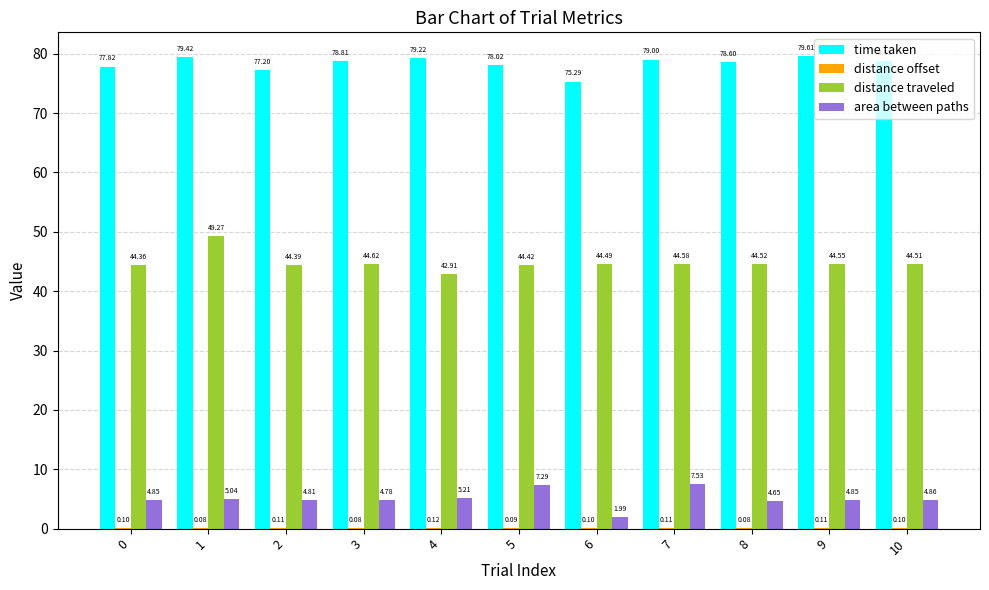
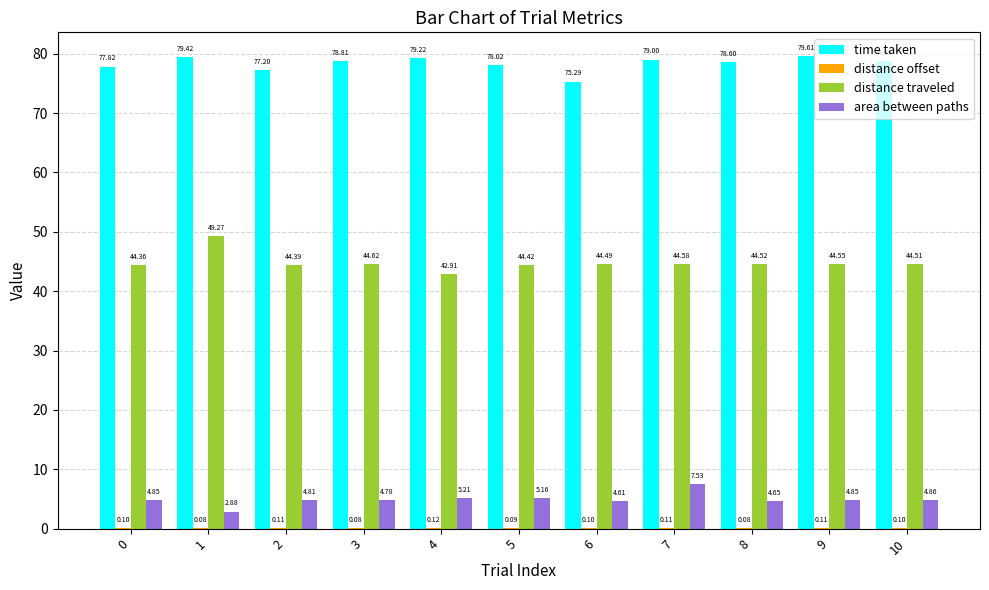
area between paths, 1: 5.04 -> 2.88
area between paths, 5: 7.29 -> 5.16
area between paths, 6: 1.99 -> 4.61
